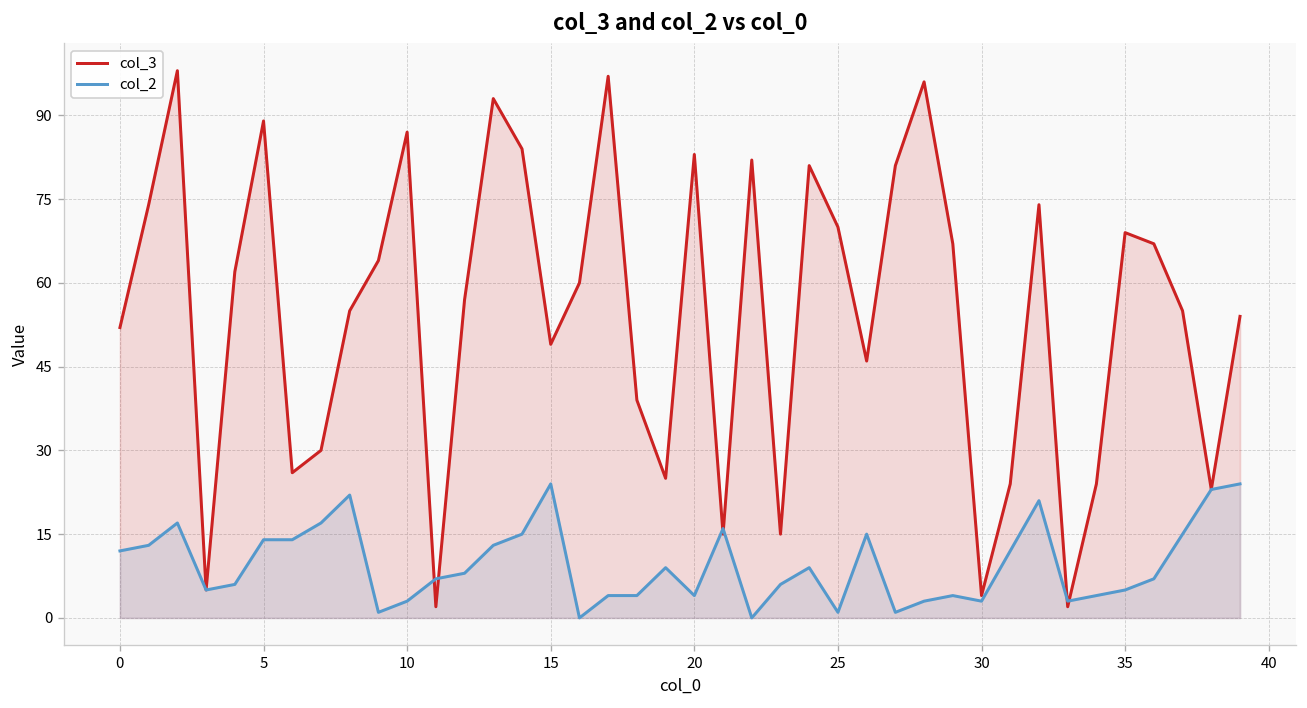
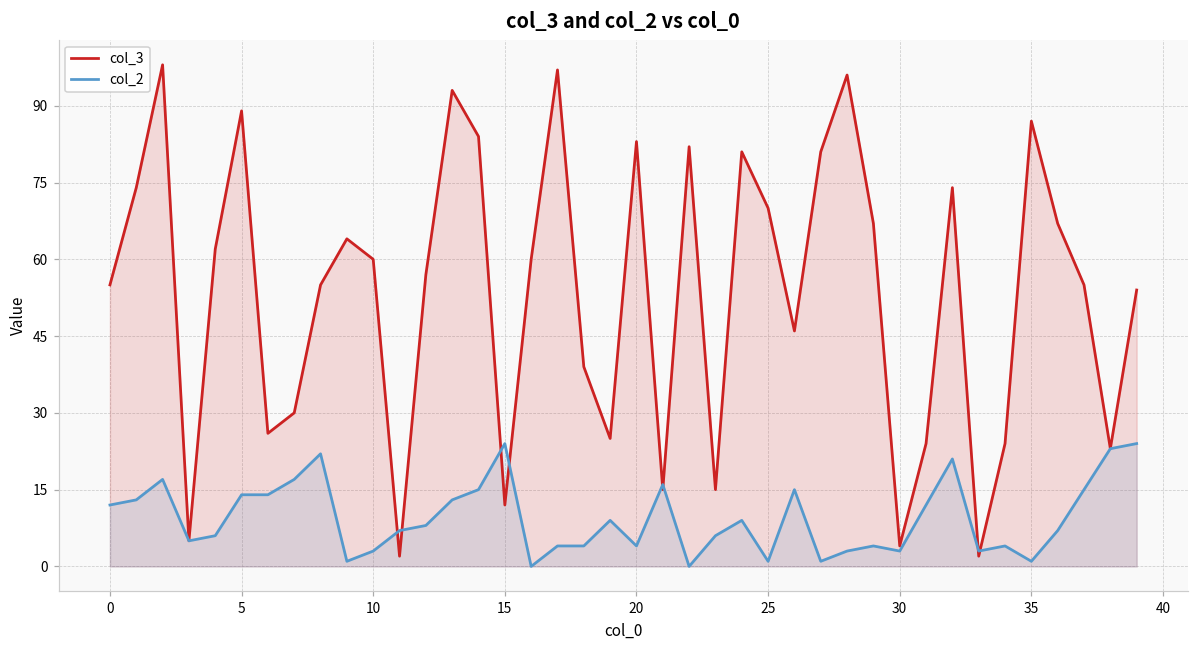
col_3, 0: 52 -> 55
col_3, 10: 87 -> 60
col_3, 15: 49 -> 12
col_3, 35: 69 -> 87
col_2, 35: 5 -> 1
